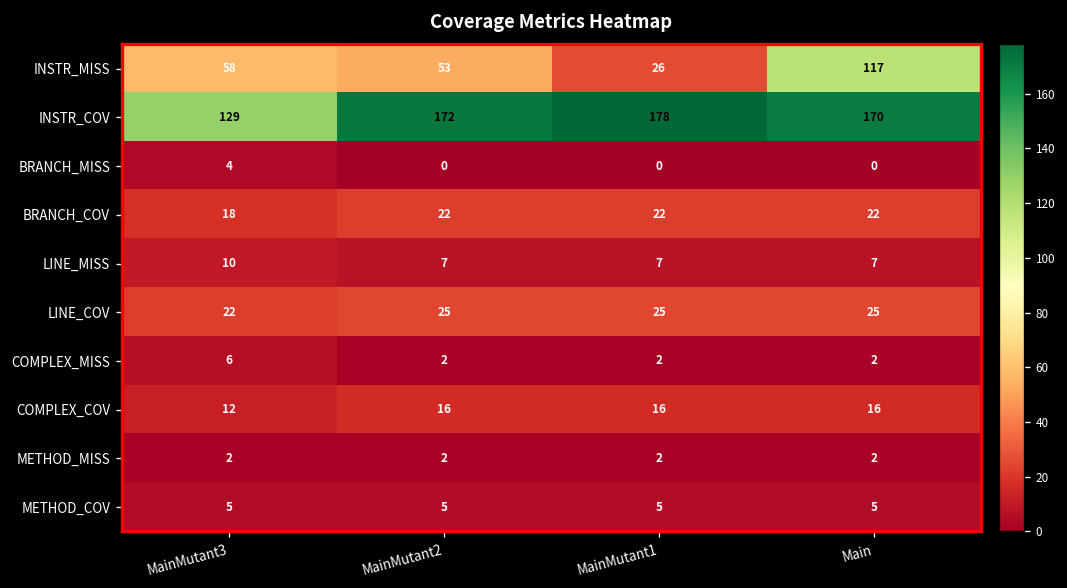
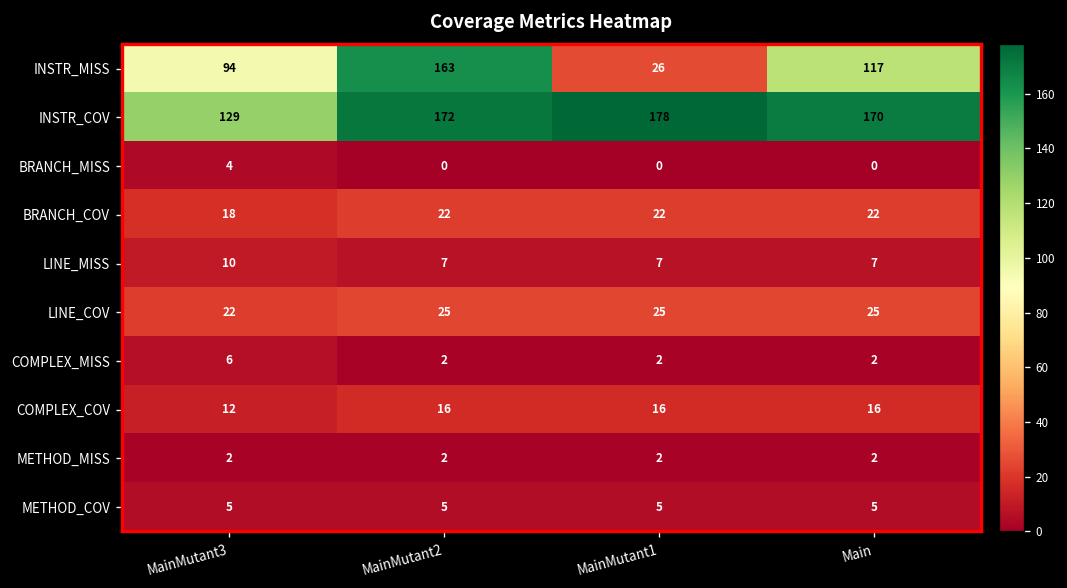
INSTR_MISS, MainMutant3: 58 -> 94
INSTR_MISS, MainMutant2: 53 -> 163
